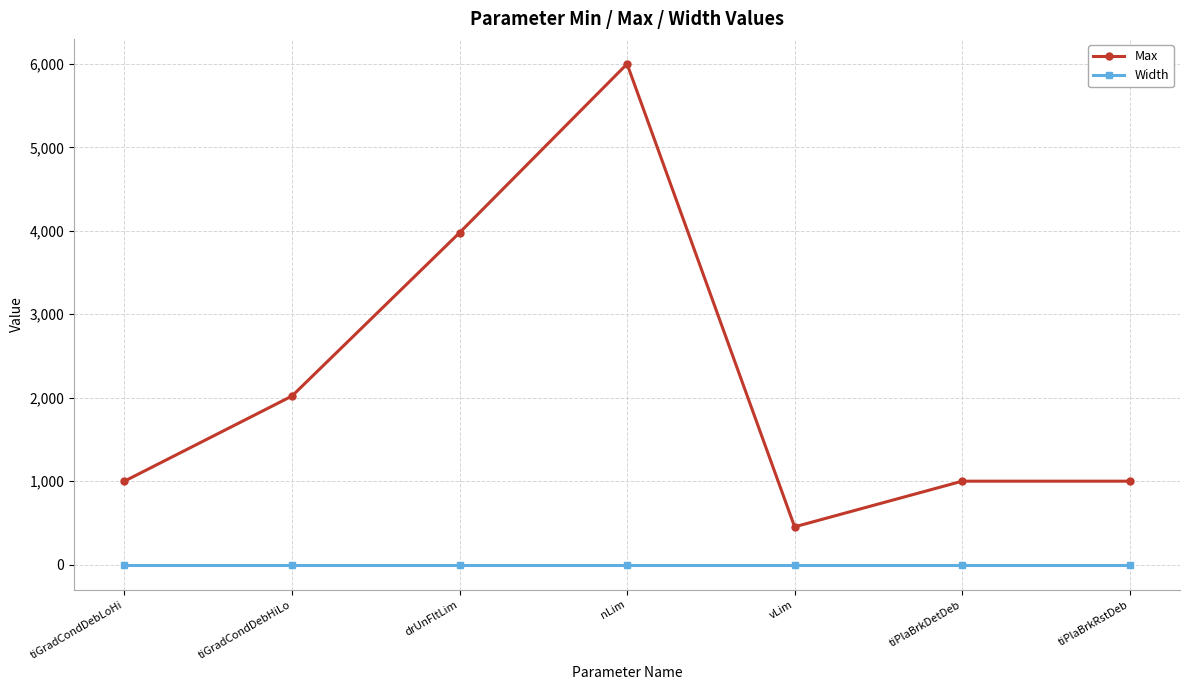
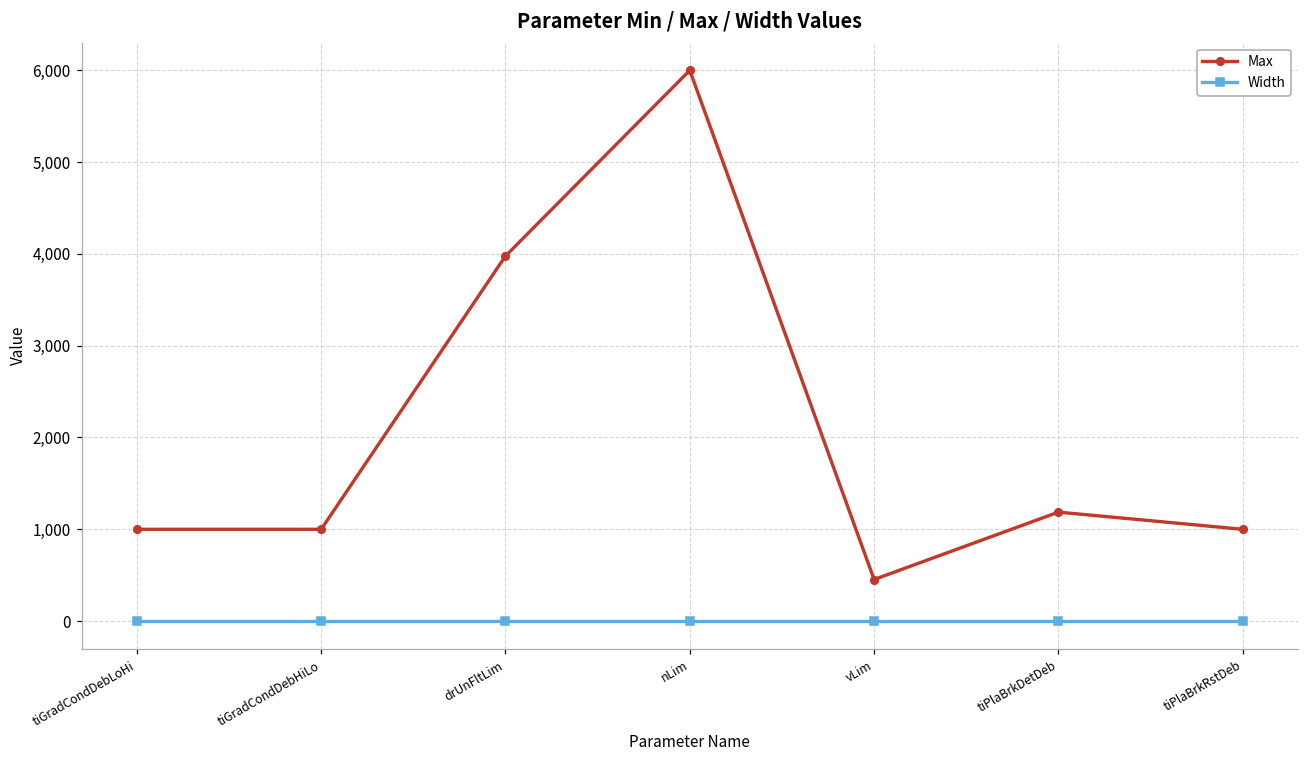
Max, tiGradCondDebHiLo: 2,000 -> 1,000
Max, tiPlaBrkDetDeb: 1,000 -> 1,200
